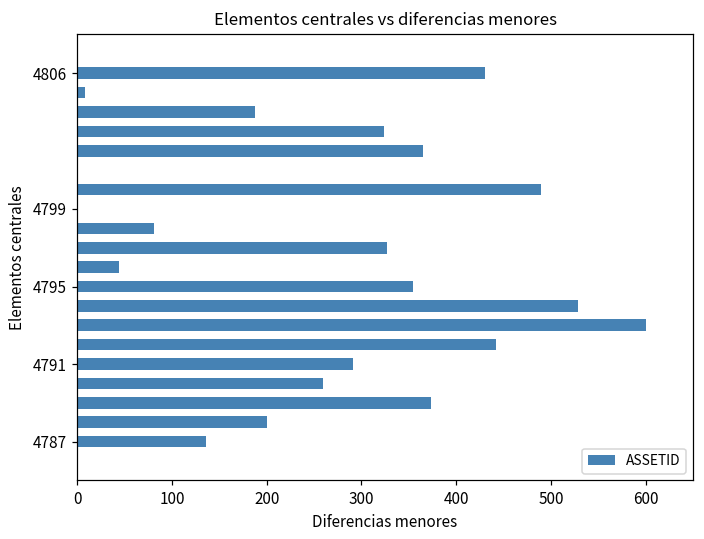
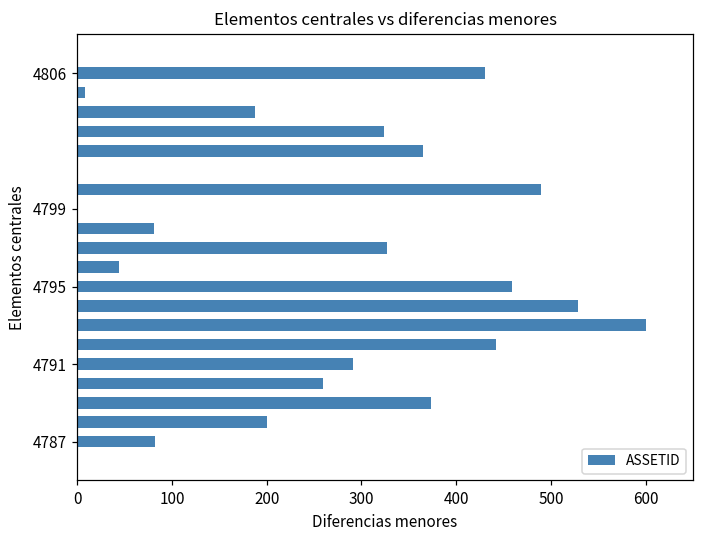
4795: 350 -> 460
4787: 140 -> 80
